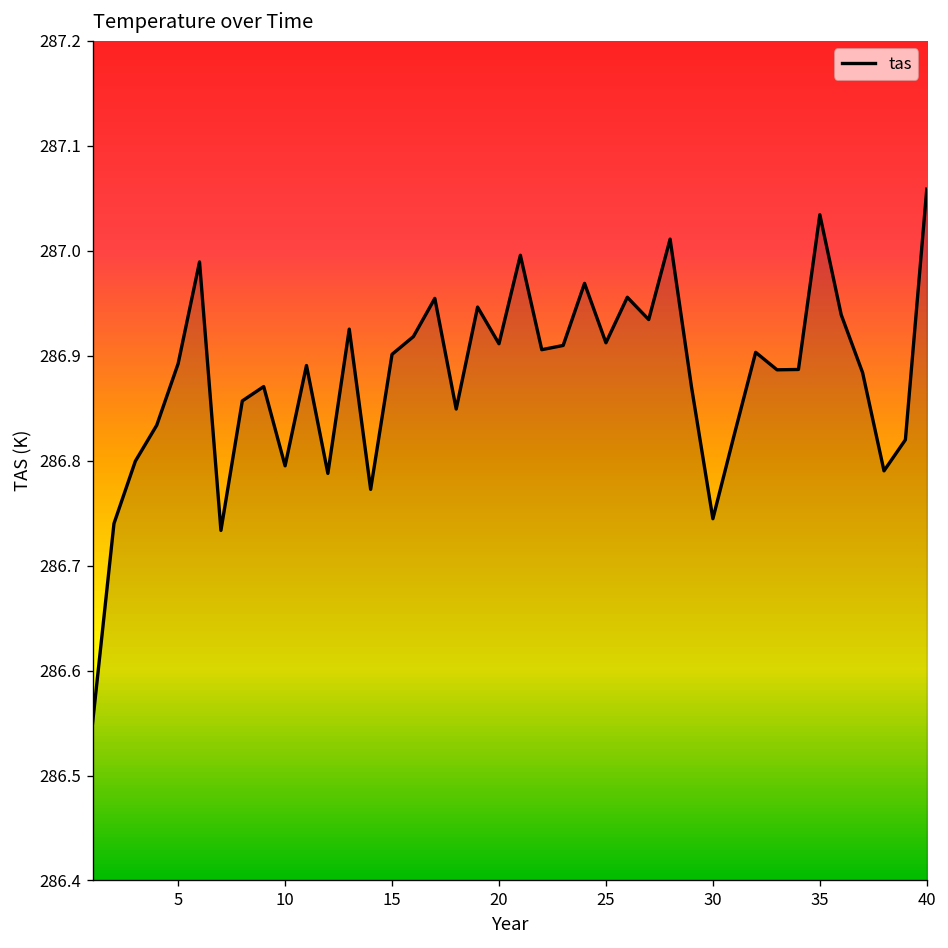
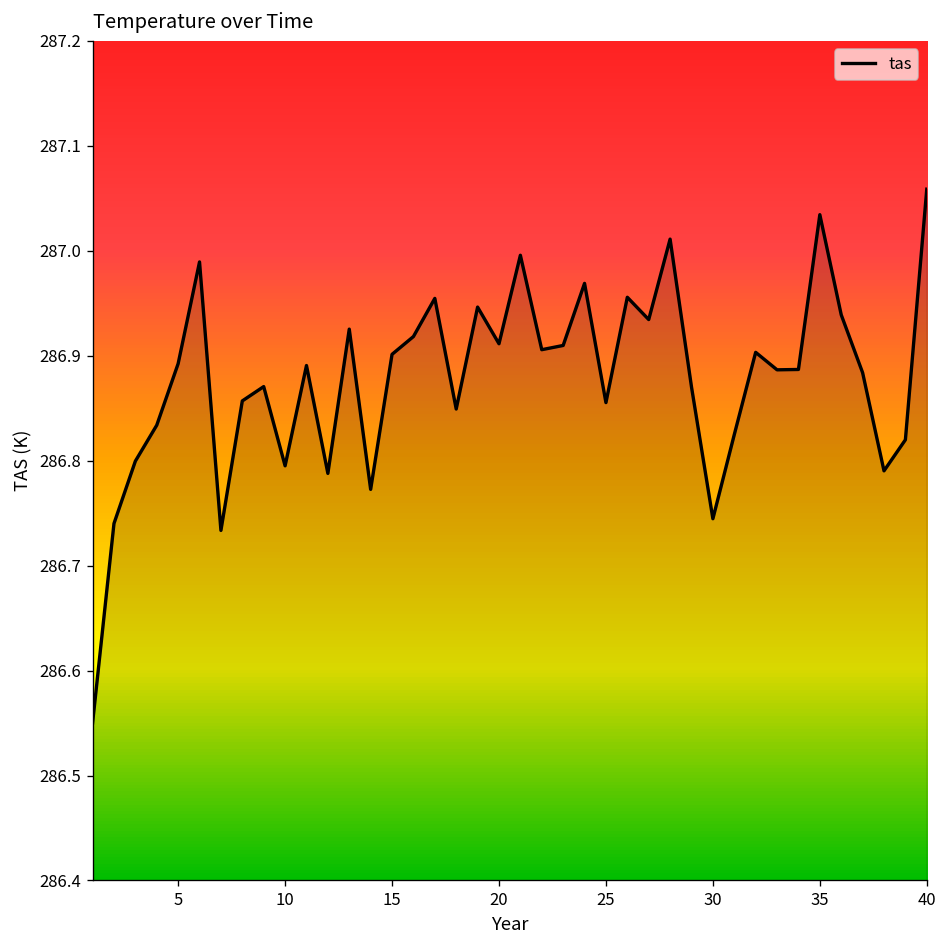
25: 286.91 -> 286.86
